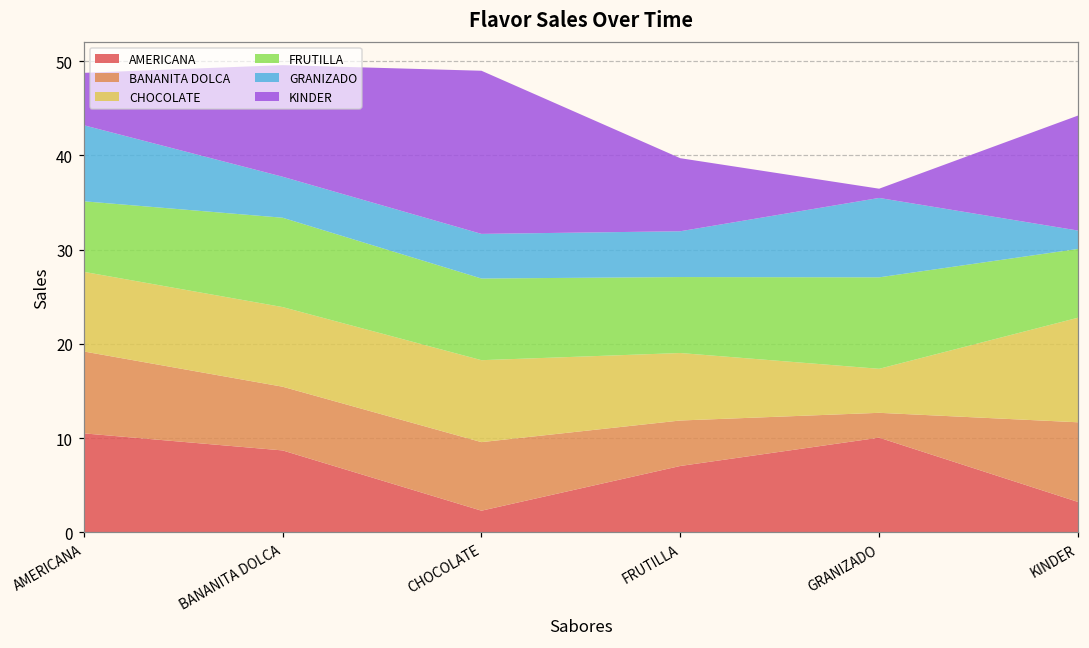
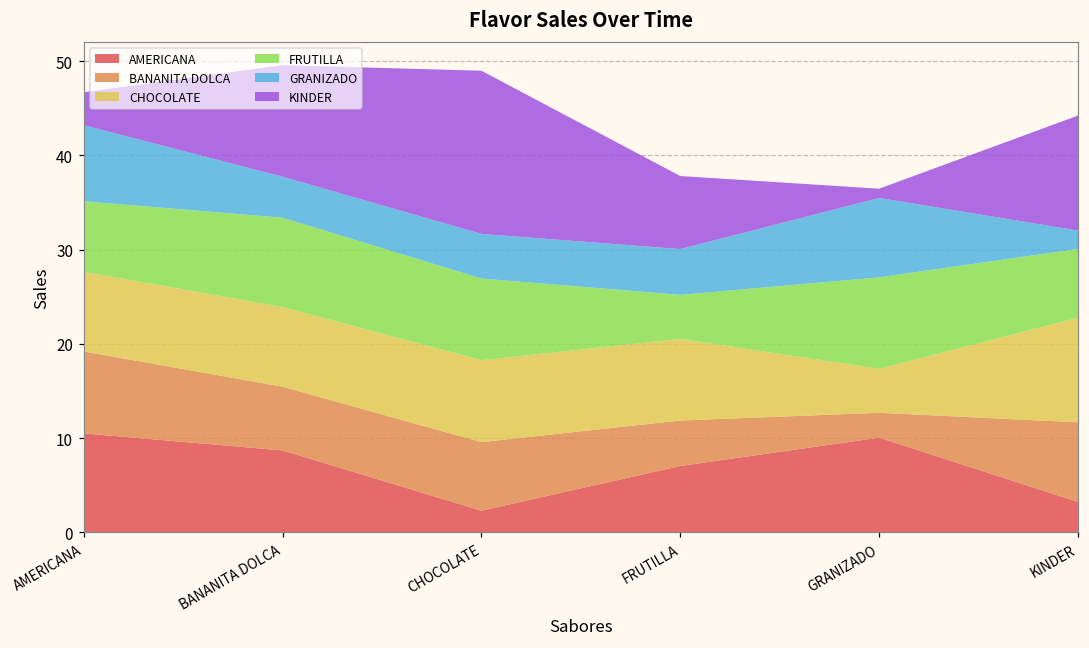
KINDER, AMERICANA: 6 -> 3
CHOCOLATE, FRUTILLA: 7 -> 9
FRUTILLA, FRUTILLA: 8 -> 5
